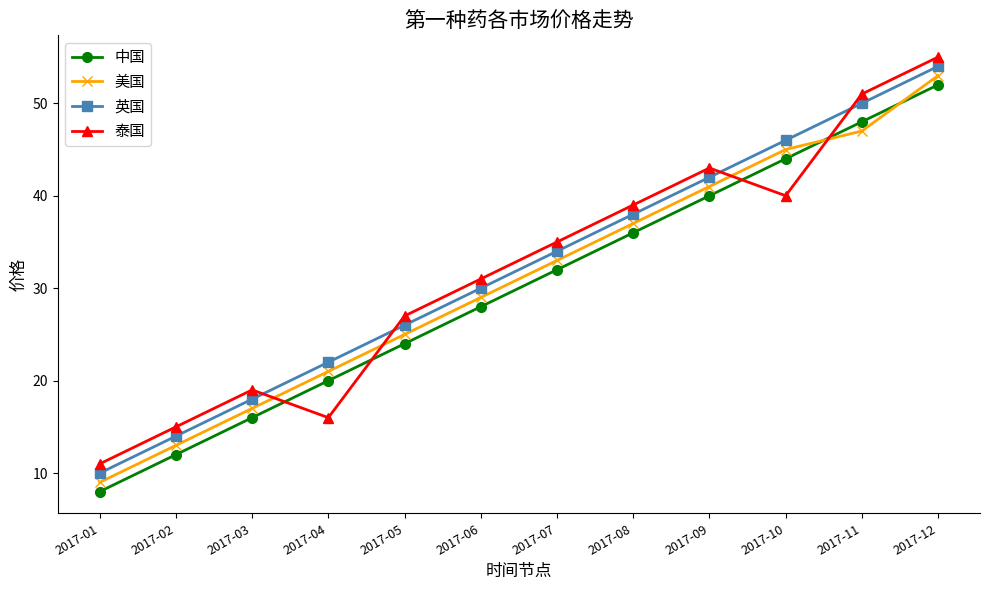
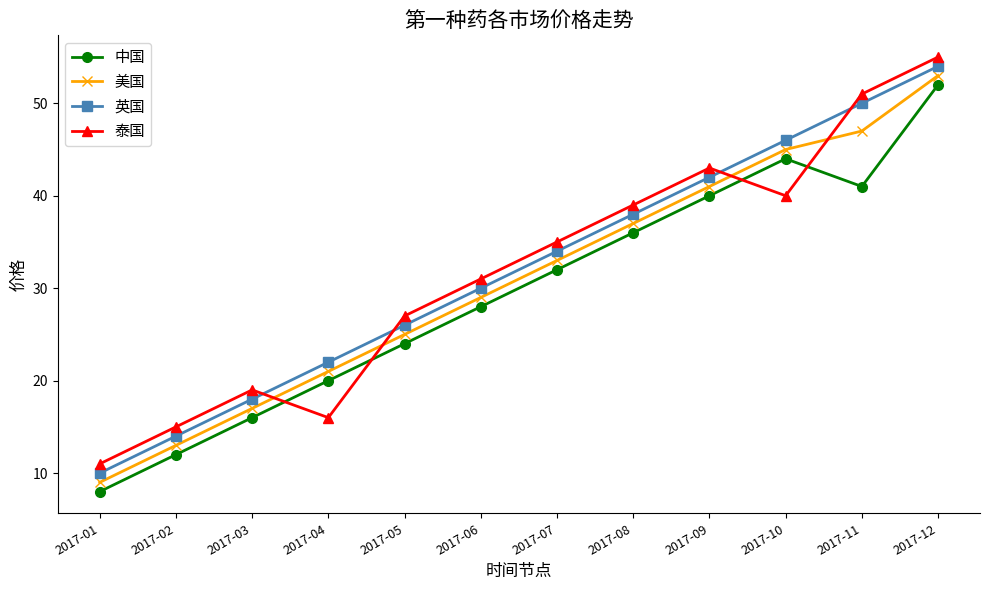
中国, 2017-11: 48 -> 41
